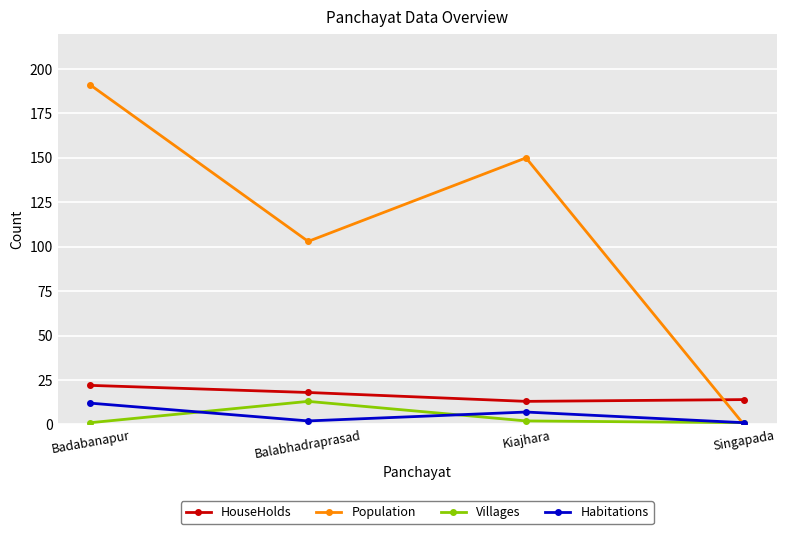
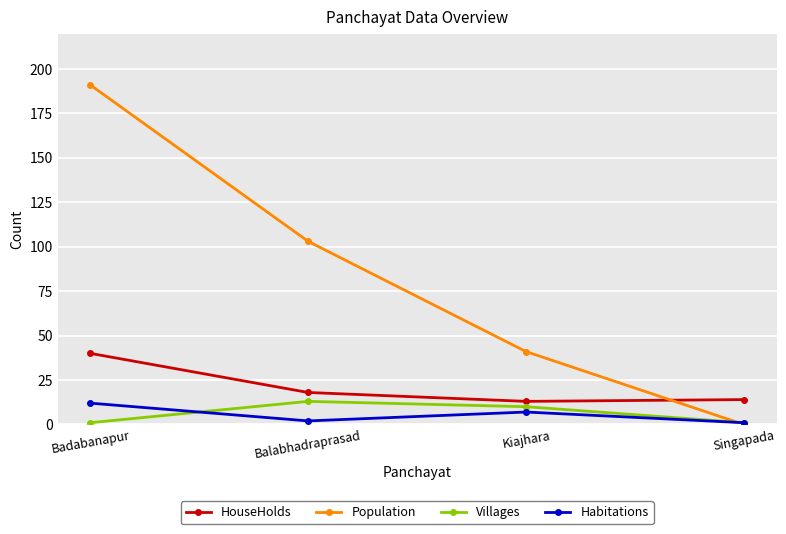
HouseHolds, Badabanapur: 22 -> 40
Population, Kiajhara: 150 -> 41
Villages, Kiajhara: 2 -> 10
